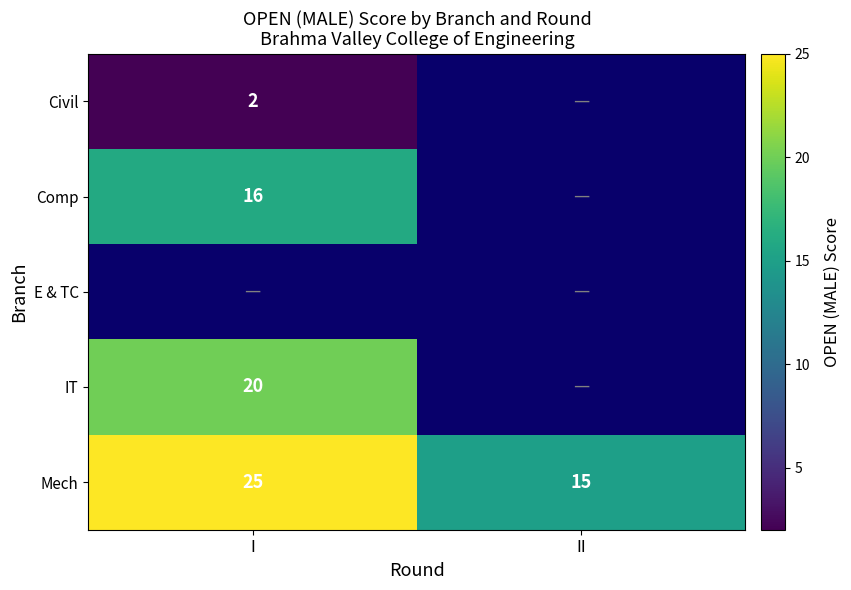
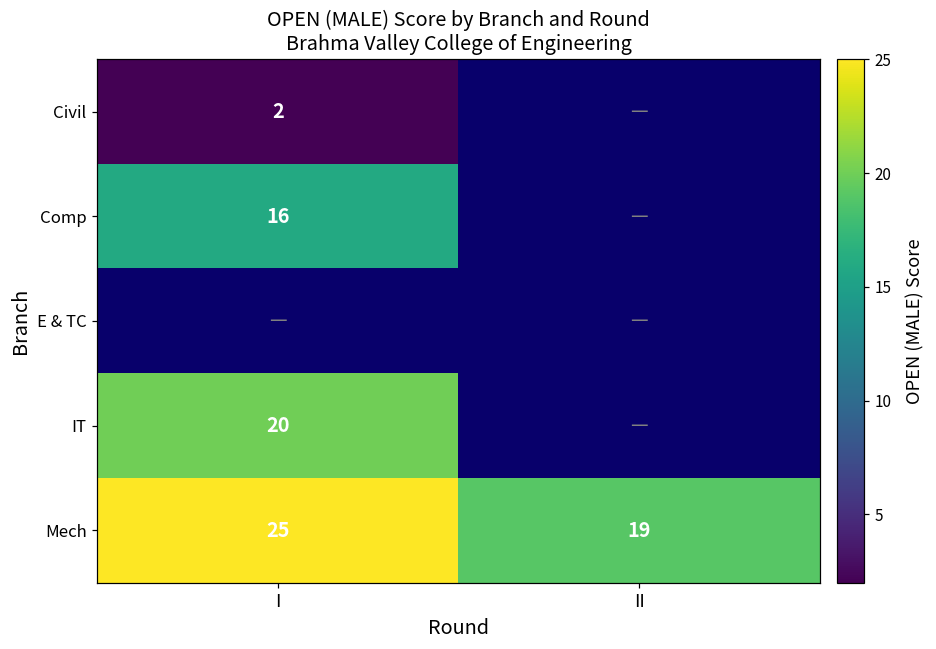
Mech, II: 15 -> 19
